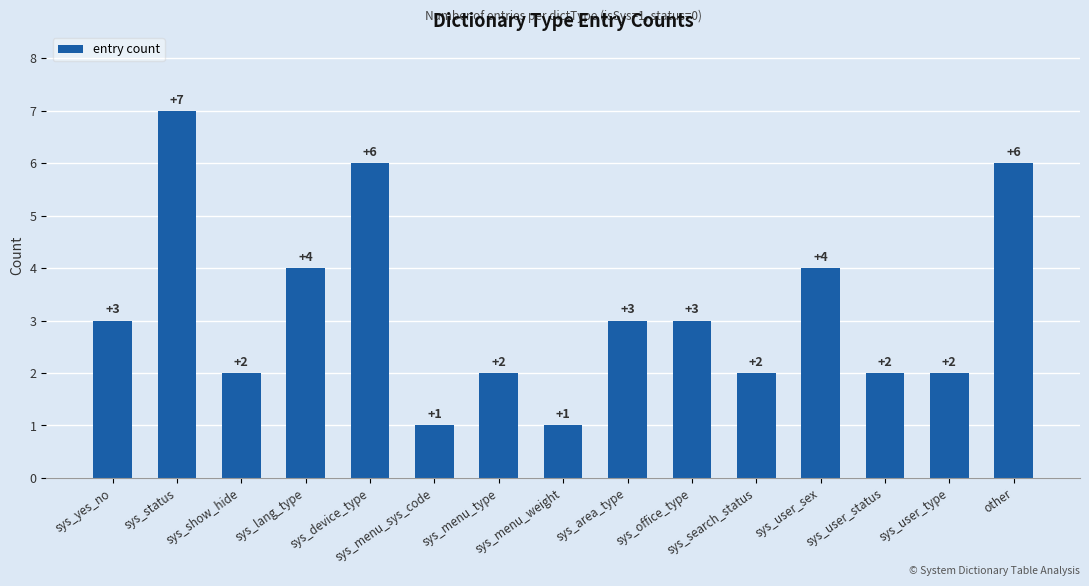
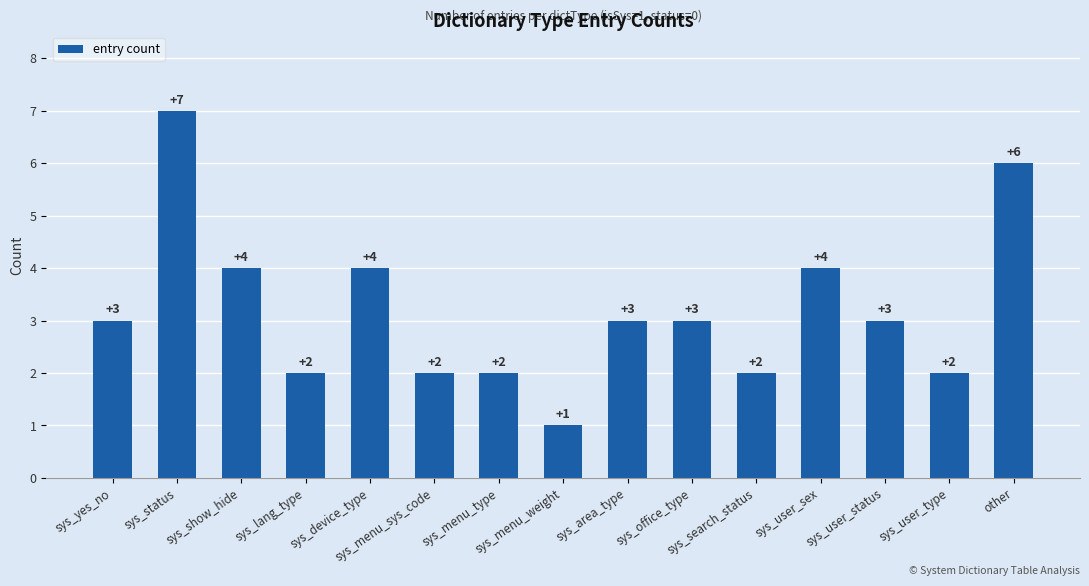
sys_show_hide: +2 -> +4
sys_lang_type: +4 -> +2
sys_device_type: +6 -> +4
sys_menu_sys_code: +1 -> +2
sys_user_status: +2 -> +3
